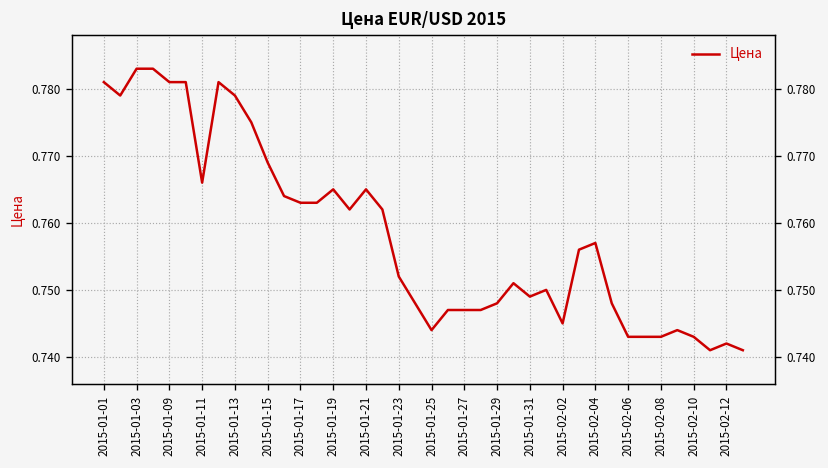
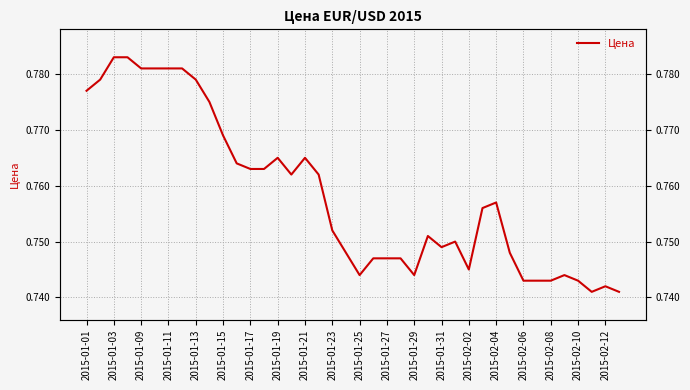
2015-01-01: 0.781 -> 0.777
2015-01-11: 0.766 -> 0.781
2015-01-29: 0.748 -> 0.744
